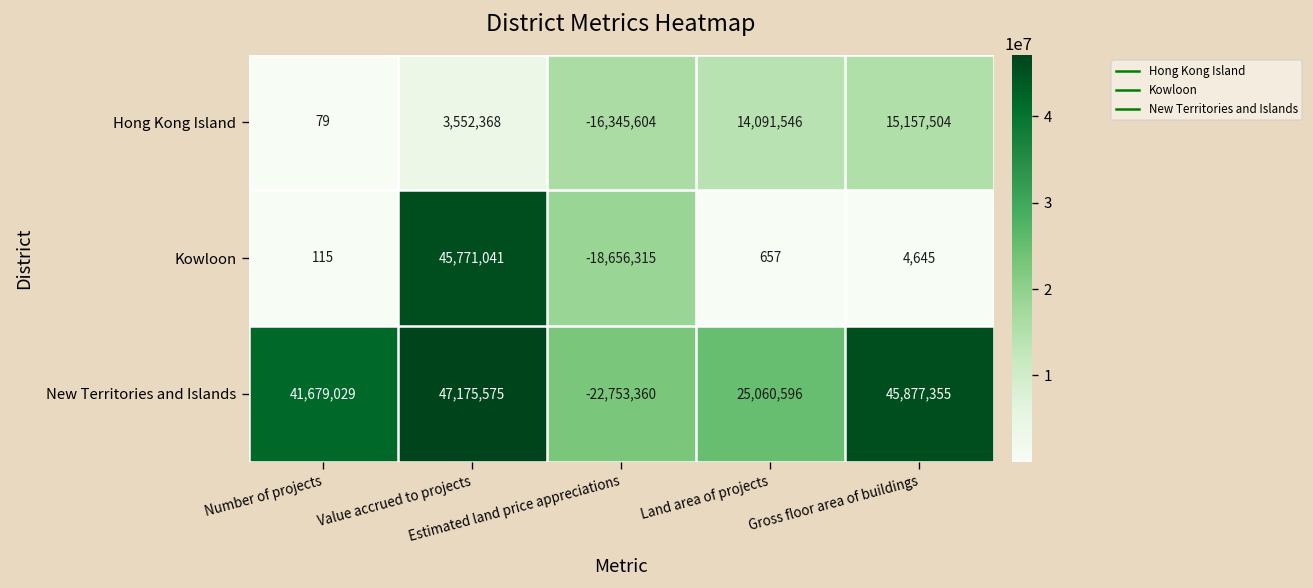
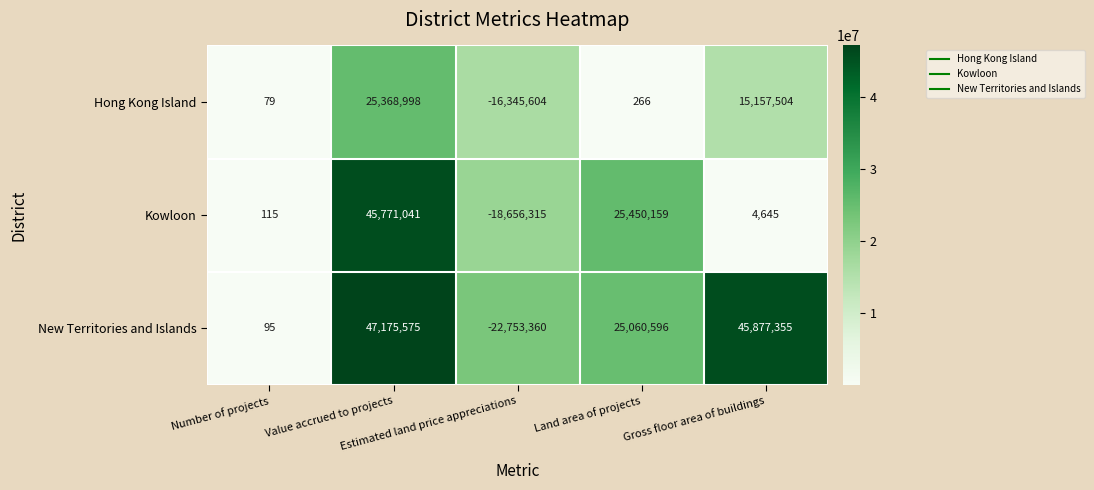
Hong Kong Island, Value accrued to projects: 3,552,368 -> 25,368,998
Hong Kong Island, Land area of projects: 14,091,546 -> 266
Kowloon, Land area of projects: 657 -> 25,450,159
New Territories and Islands, Number of projects: 41,679,029 -> 95
